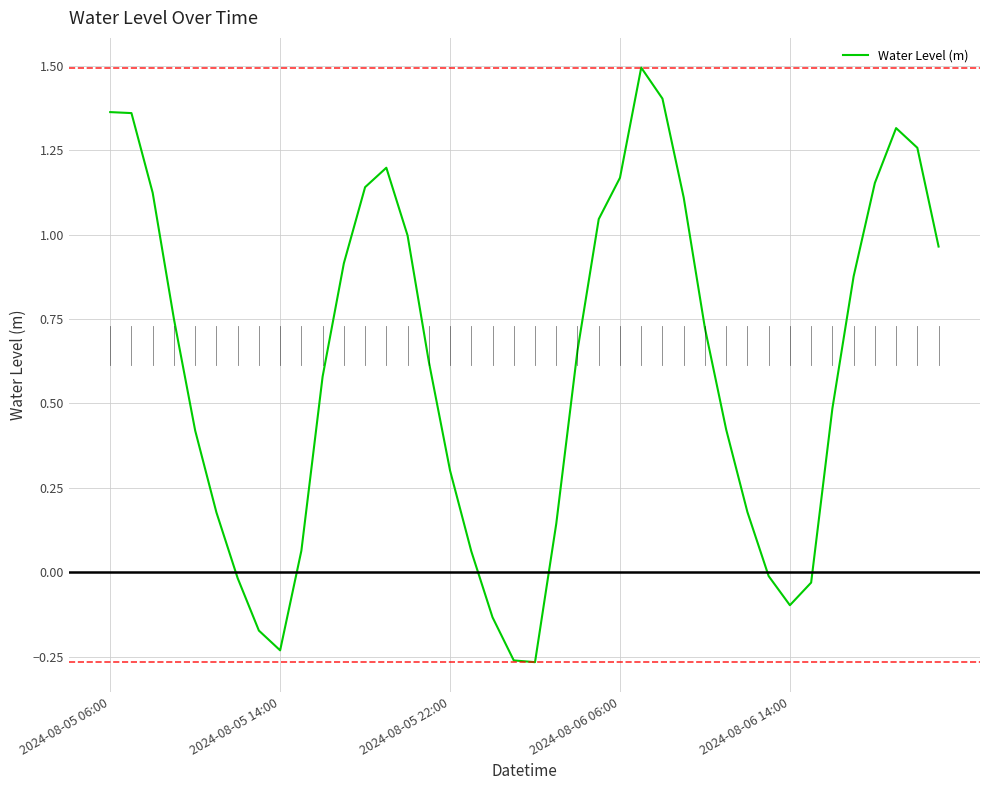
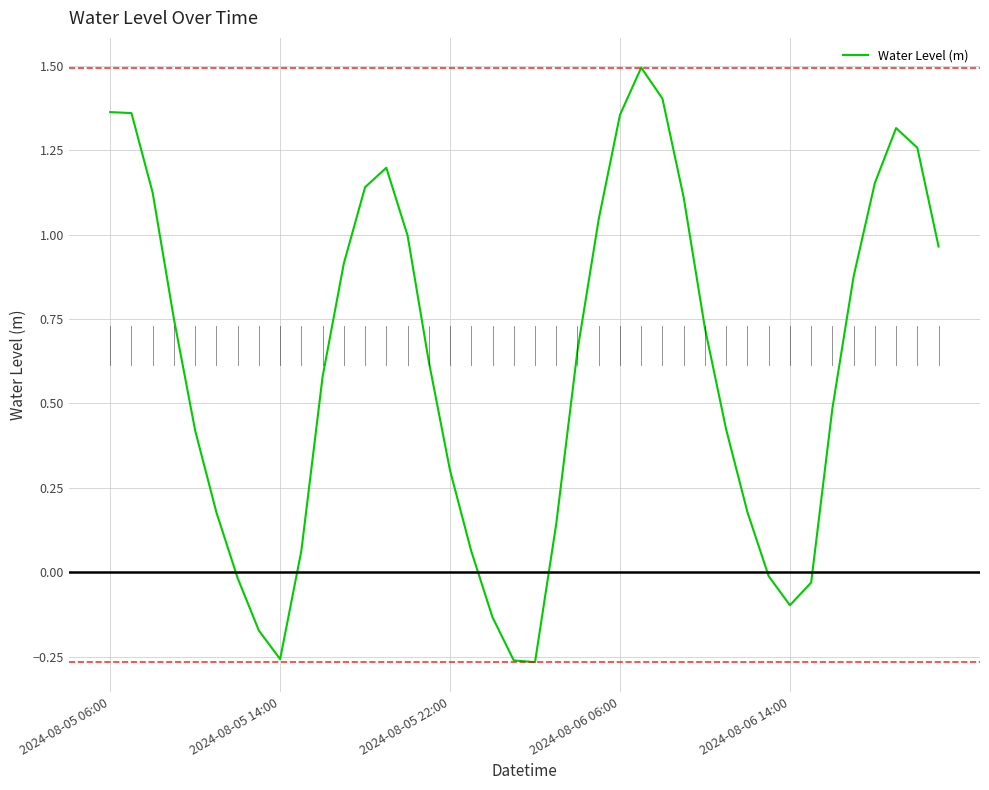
2024-08-05 14:00: -0.23 -> -0.26
2024-08-06 06:00: 1.17 -> 1.35
